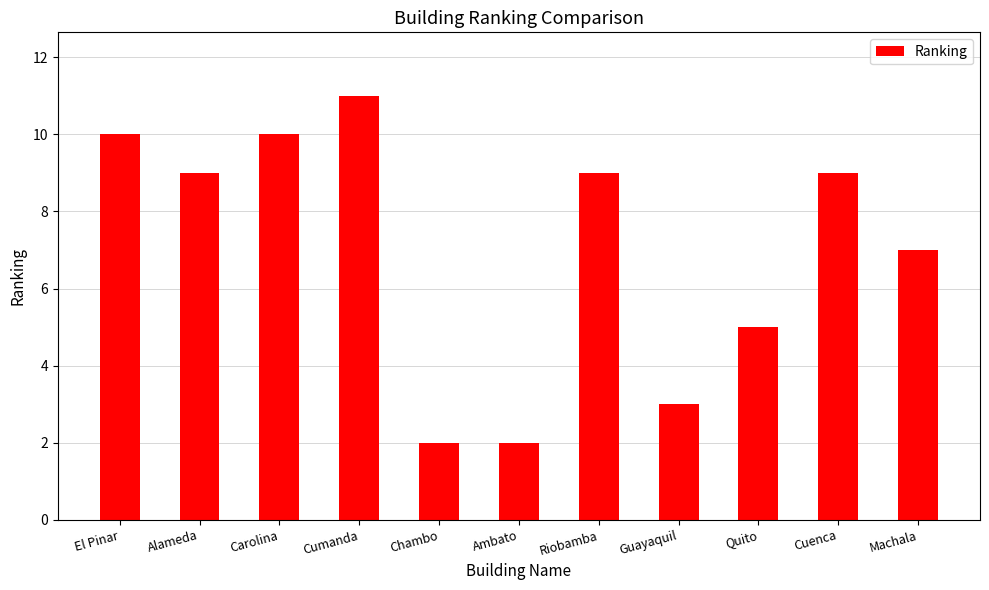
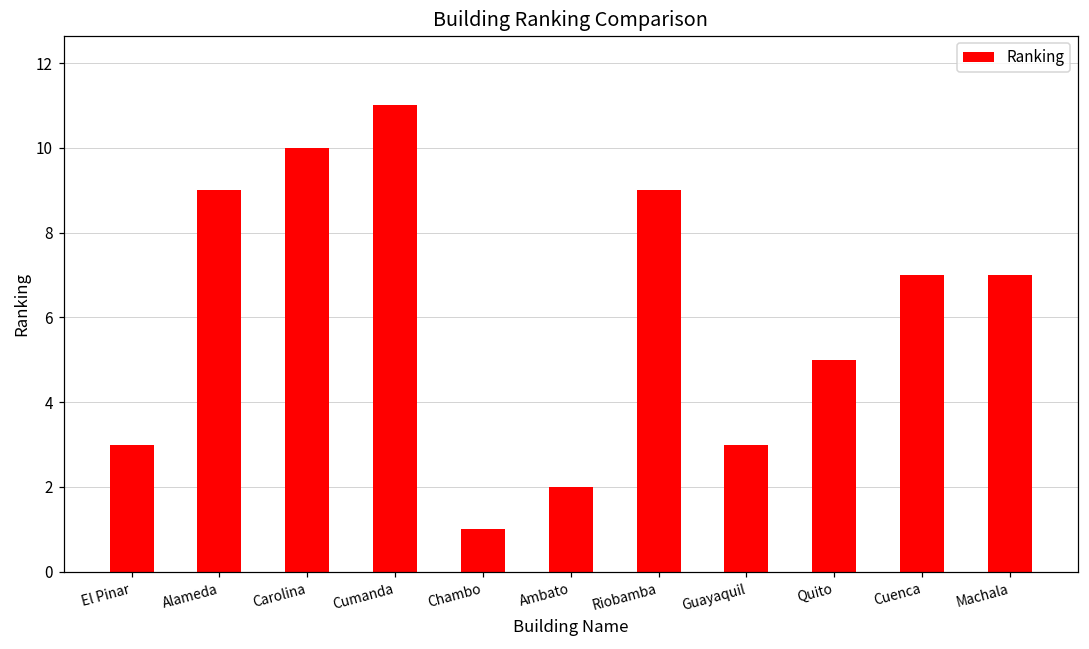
El Pinar: 10 -> 3
Chambo: 2 -> 1
Cuenca: 9 -> 7
